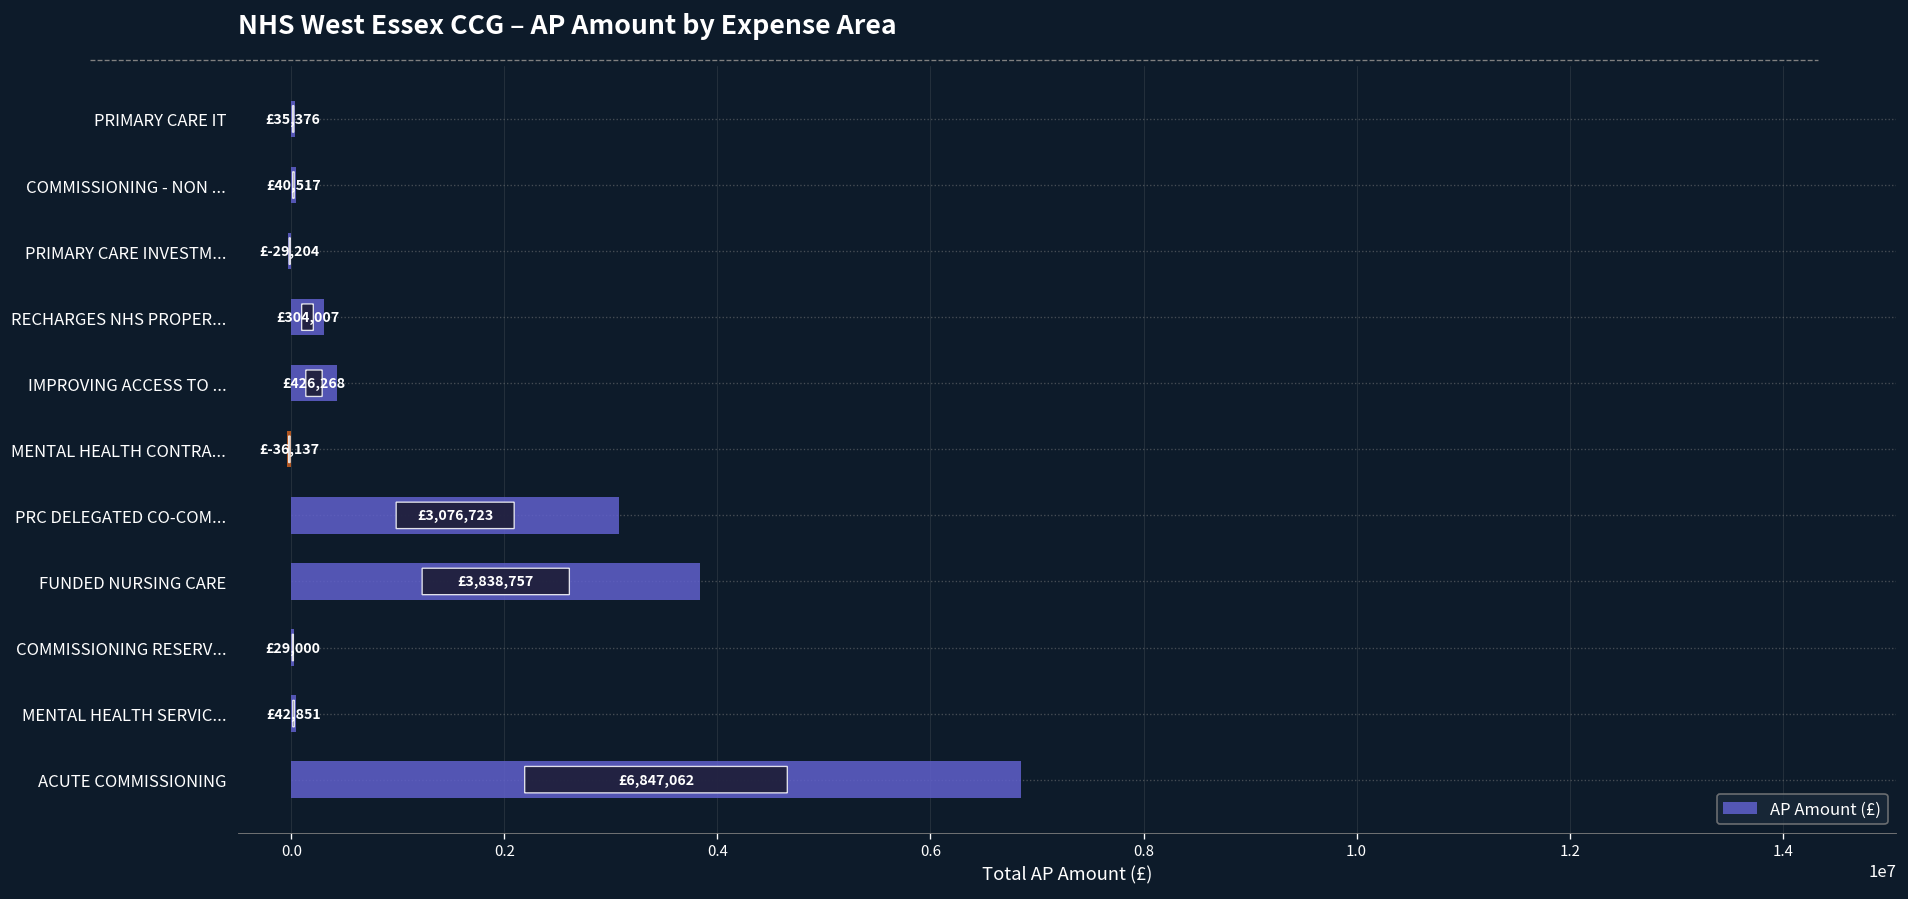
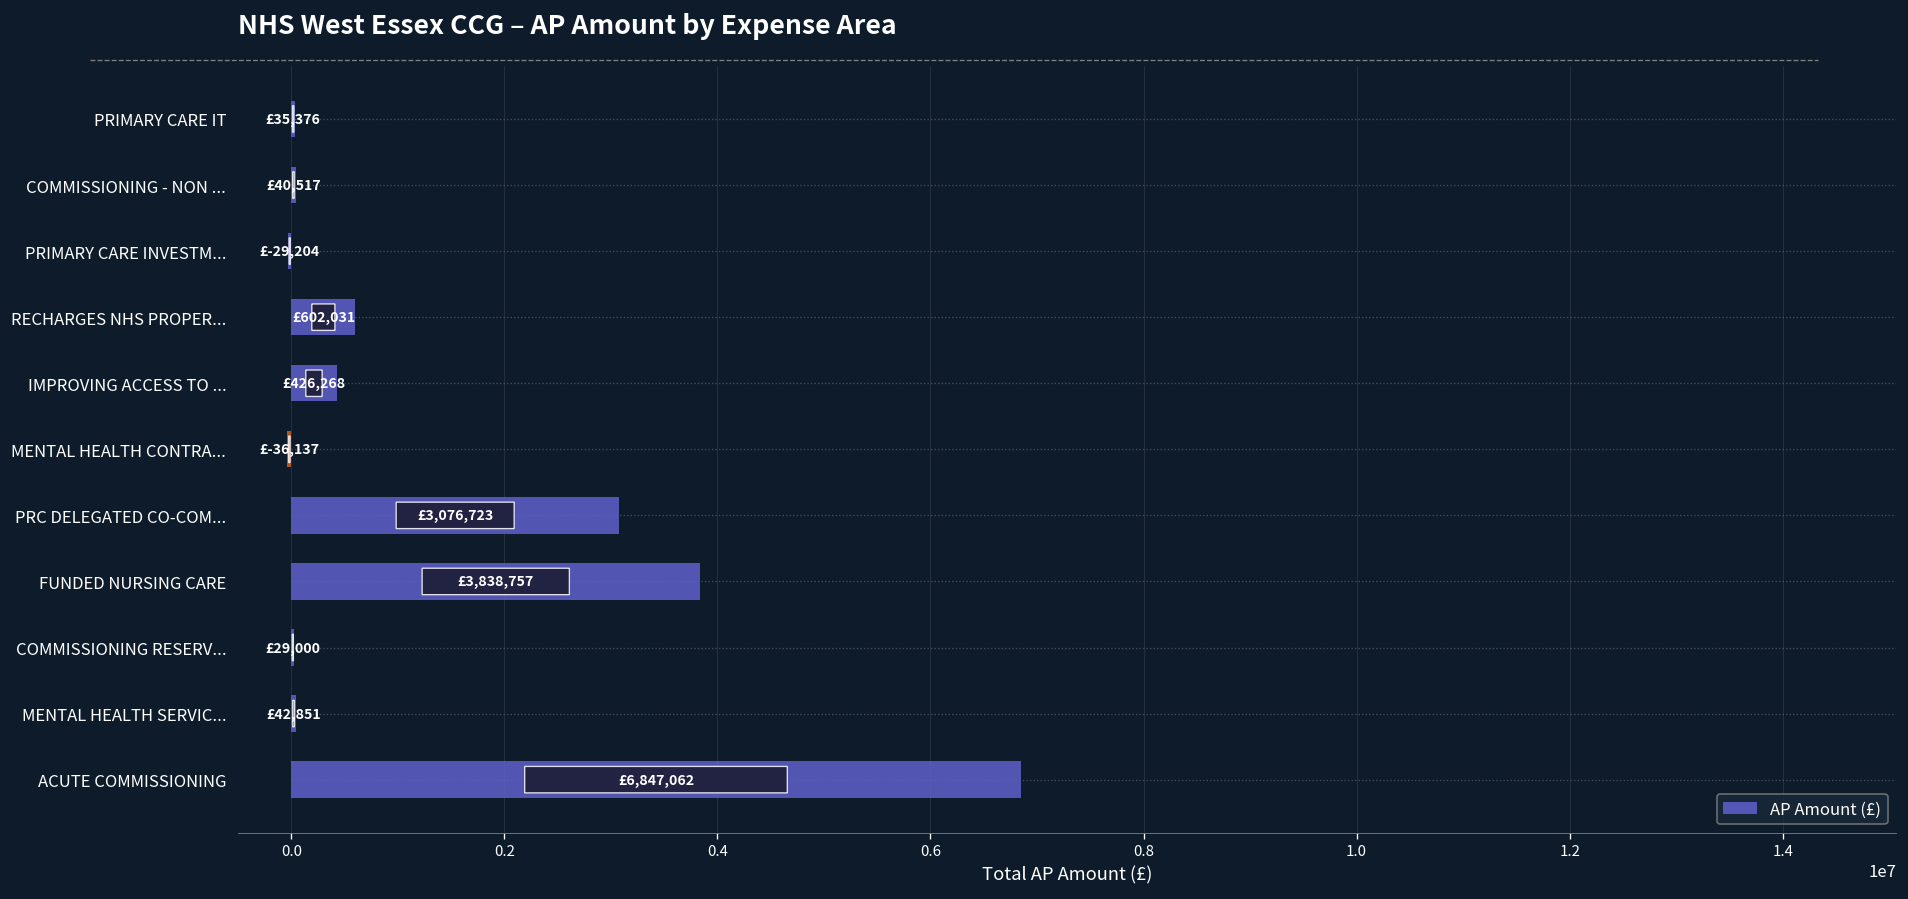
AP Amount (£), RECHARGES NHS PROPER...: £304,007 -> £602,031
